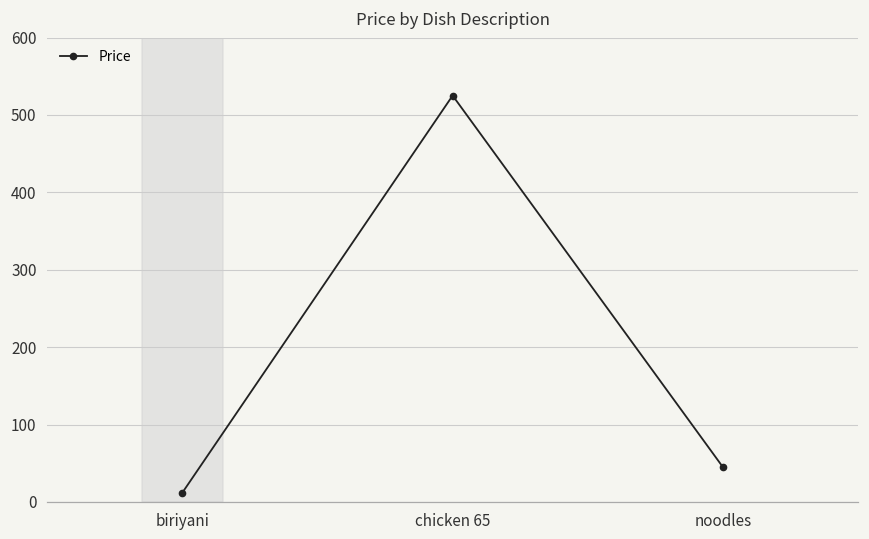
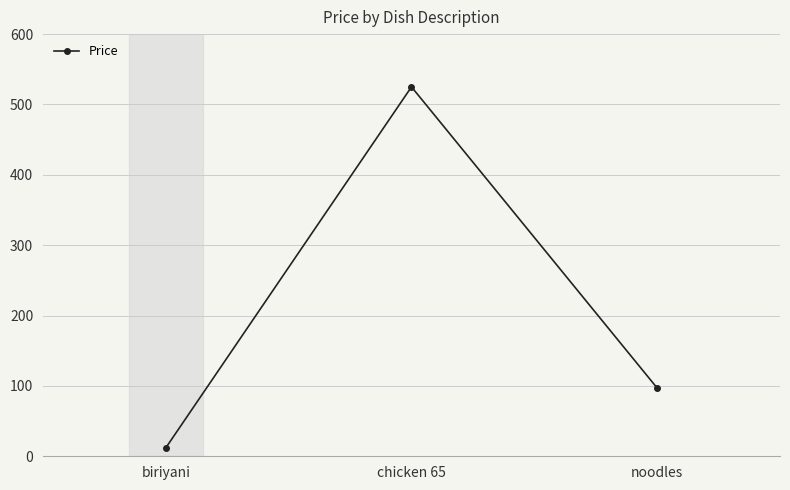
noodles: 50 -> 100
